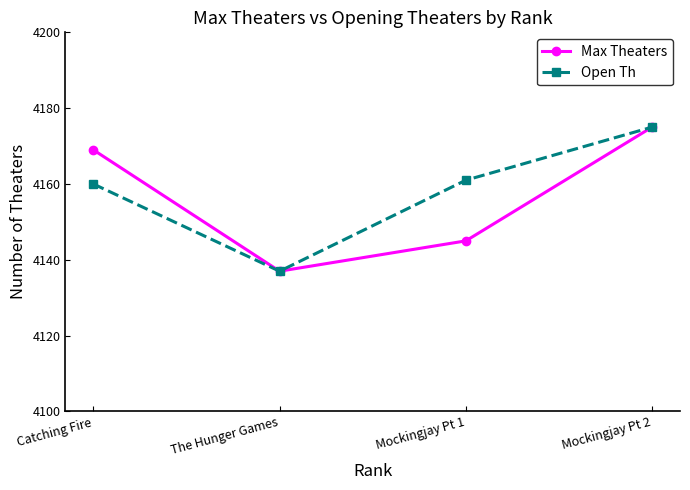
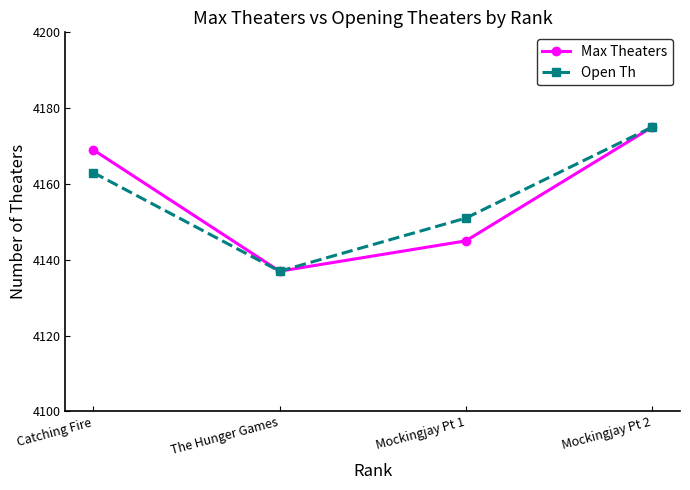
Open Th, Catching Fire: 4160 -> 4163
Open Th, Mockingjay Pt 1: 4161 -> 4151
